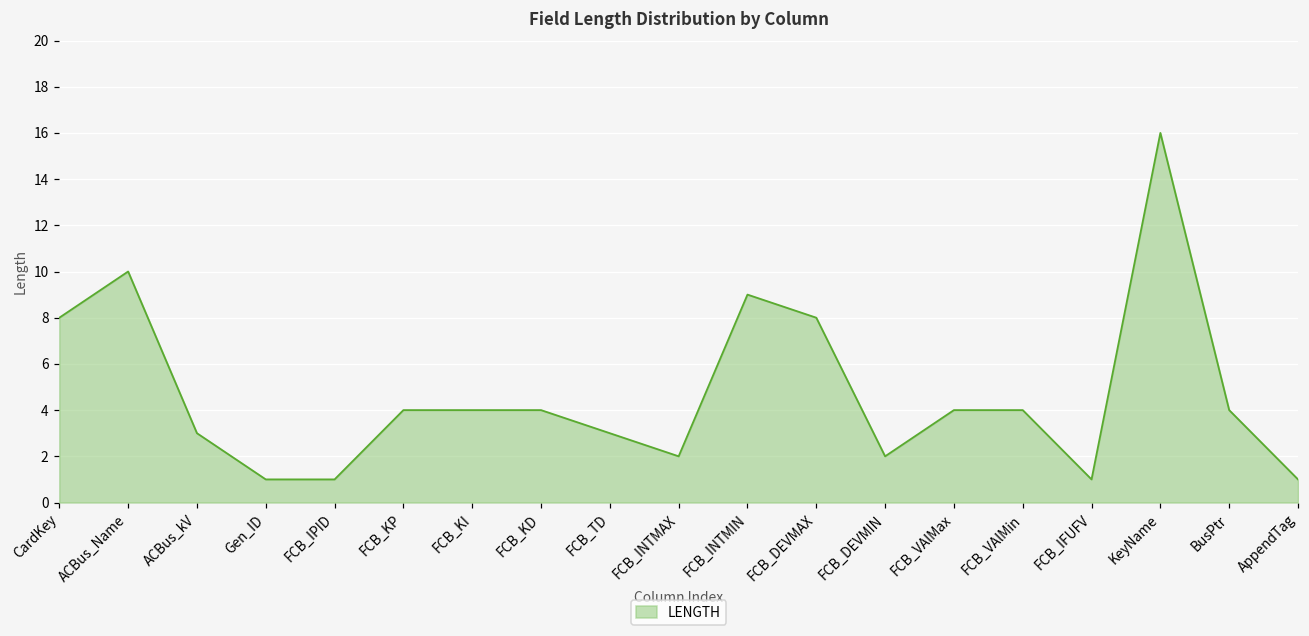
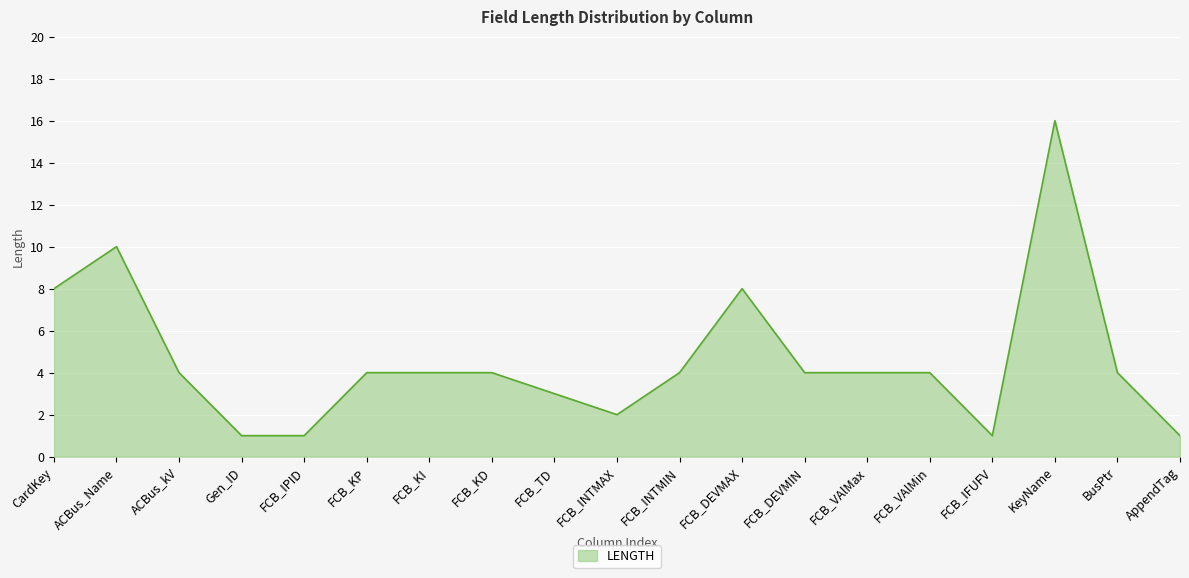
ACBus_kV: 3 -> 4
FCB_INTMIN: 9 -> 4
FCB_DEVMIN: 2 -> 4
